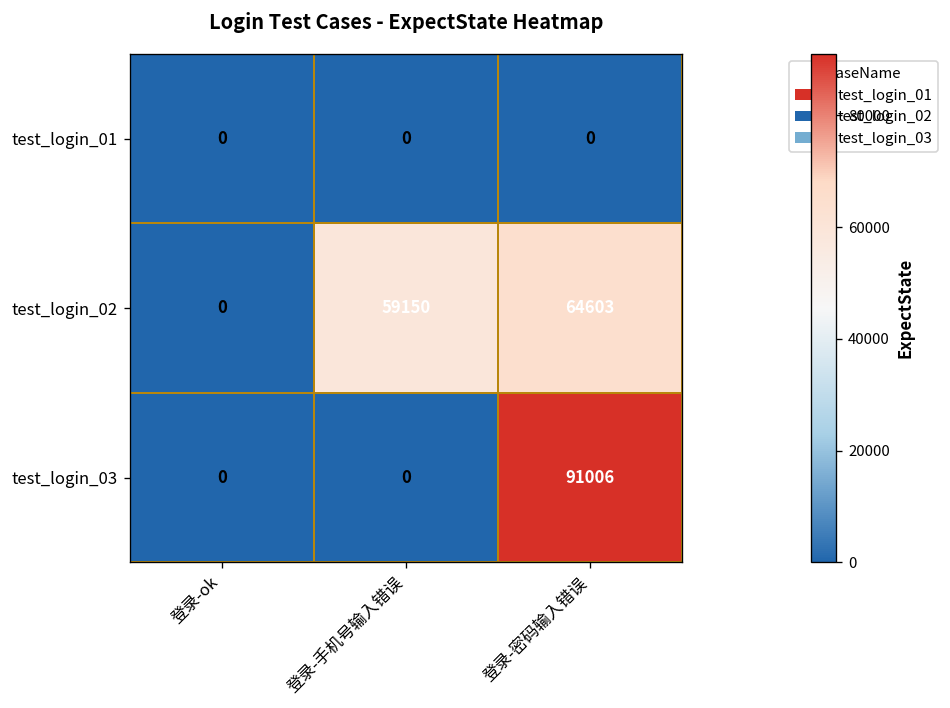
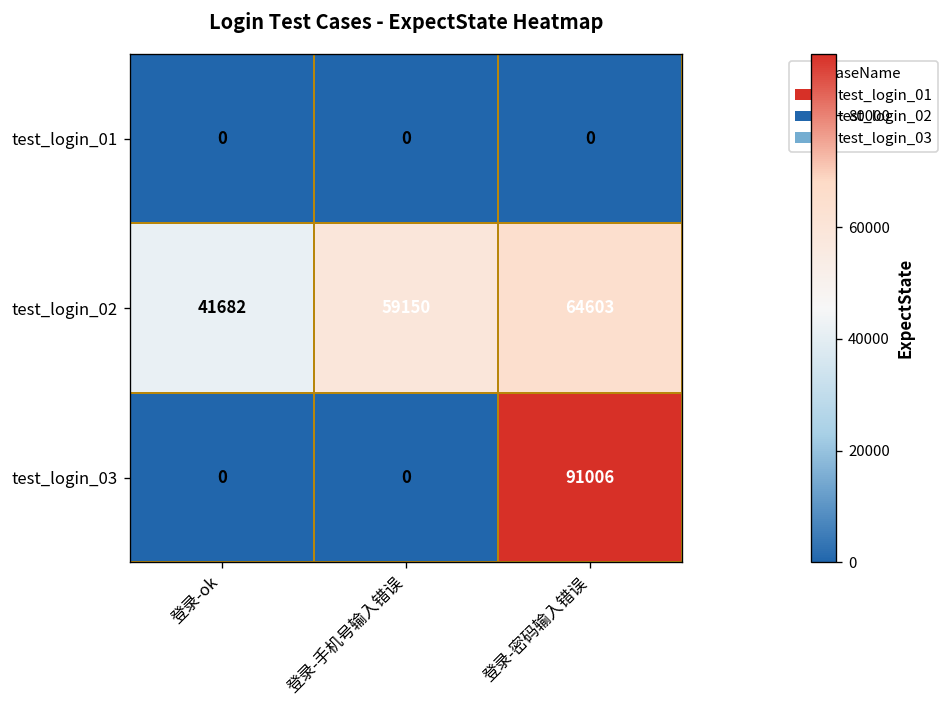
test_login_02, 登录-ok: 0 -> 41682
